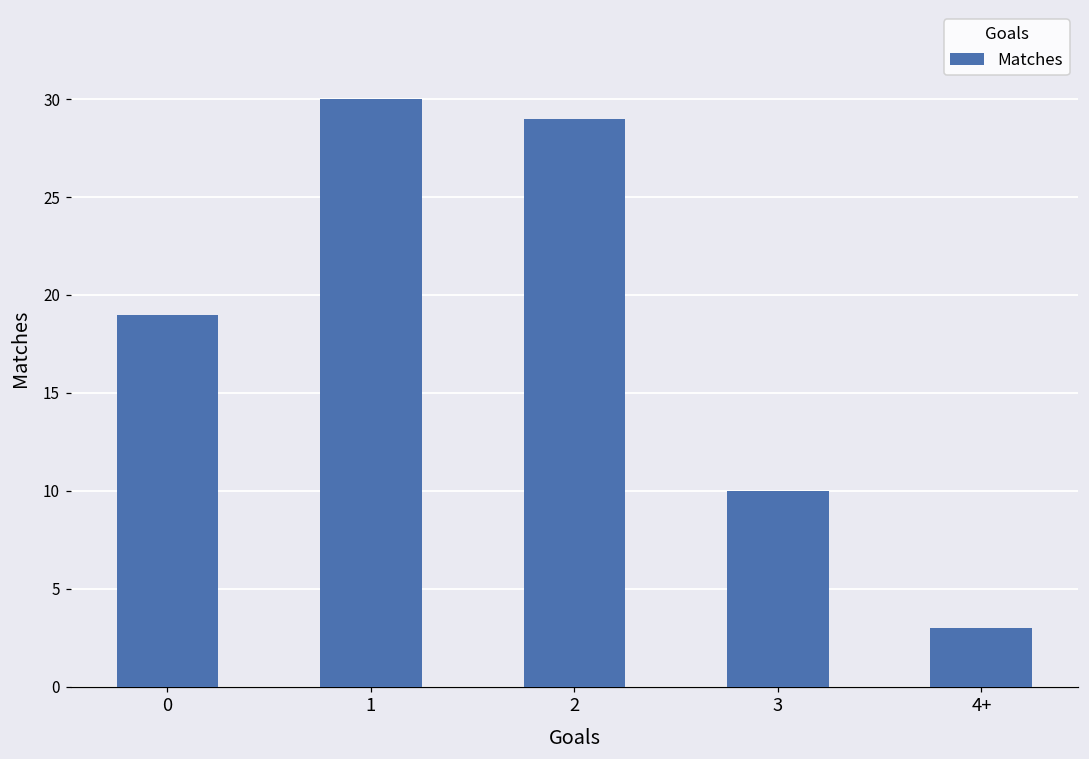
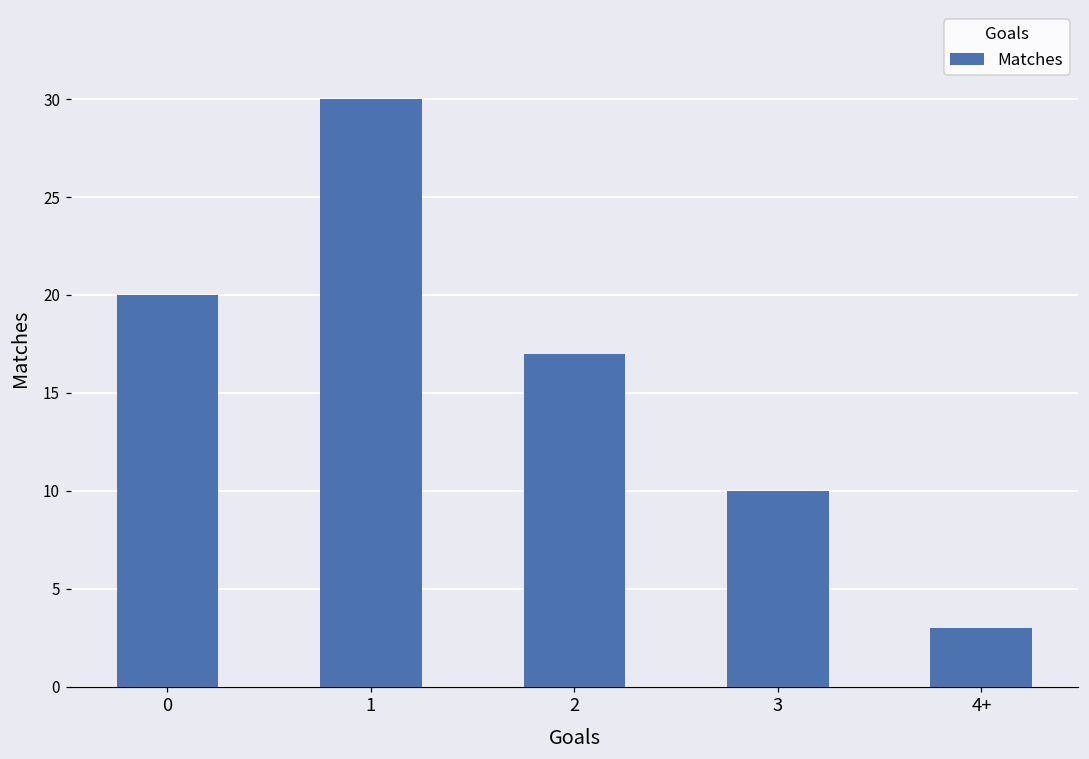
0: 19 -> 20
2: 29 -> 17
